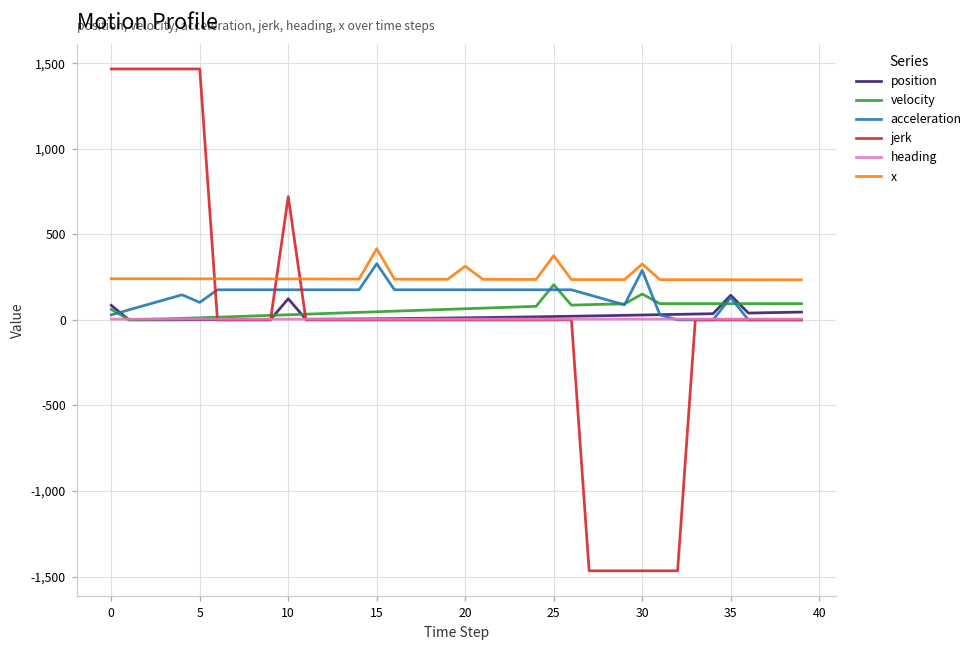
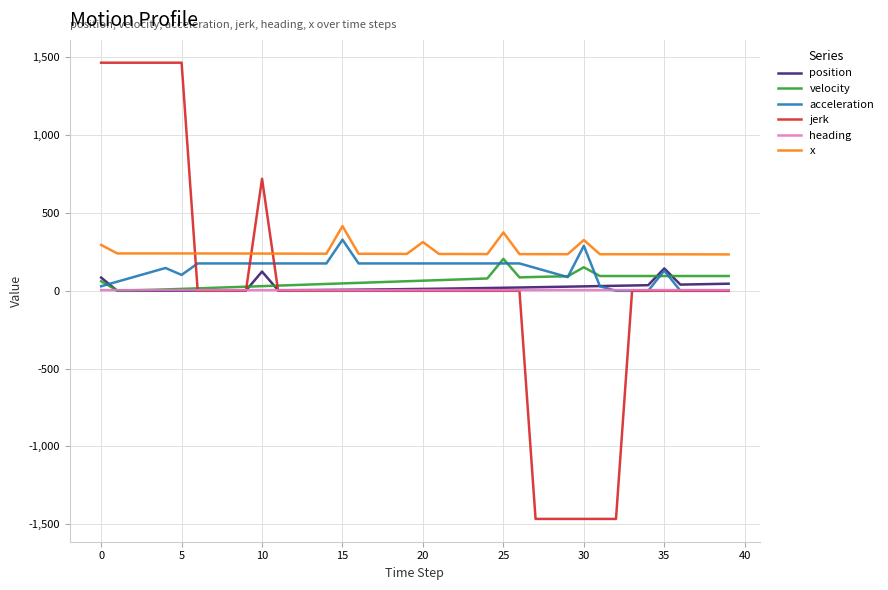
x, 0: 240 -> 290
